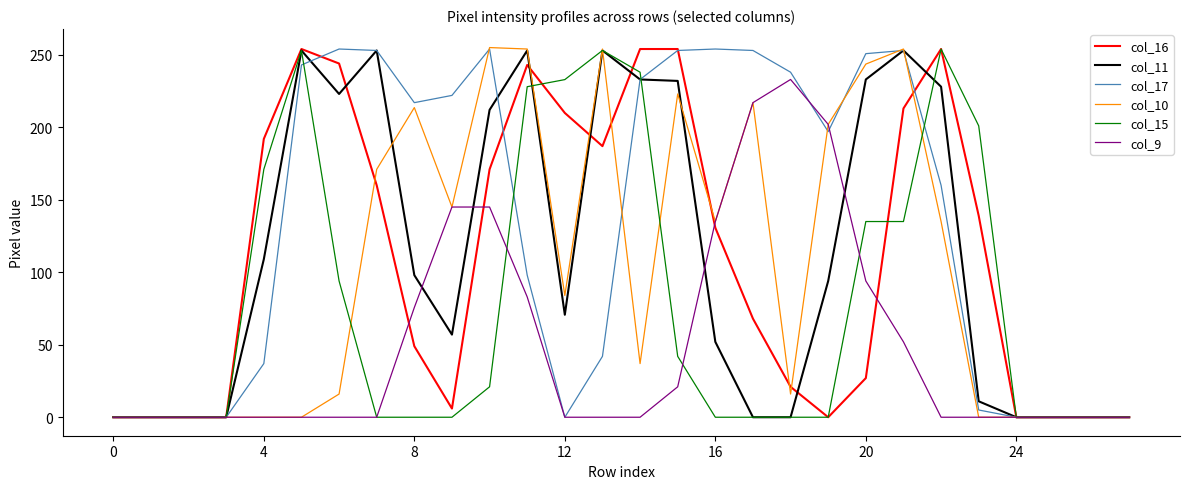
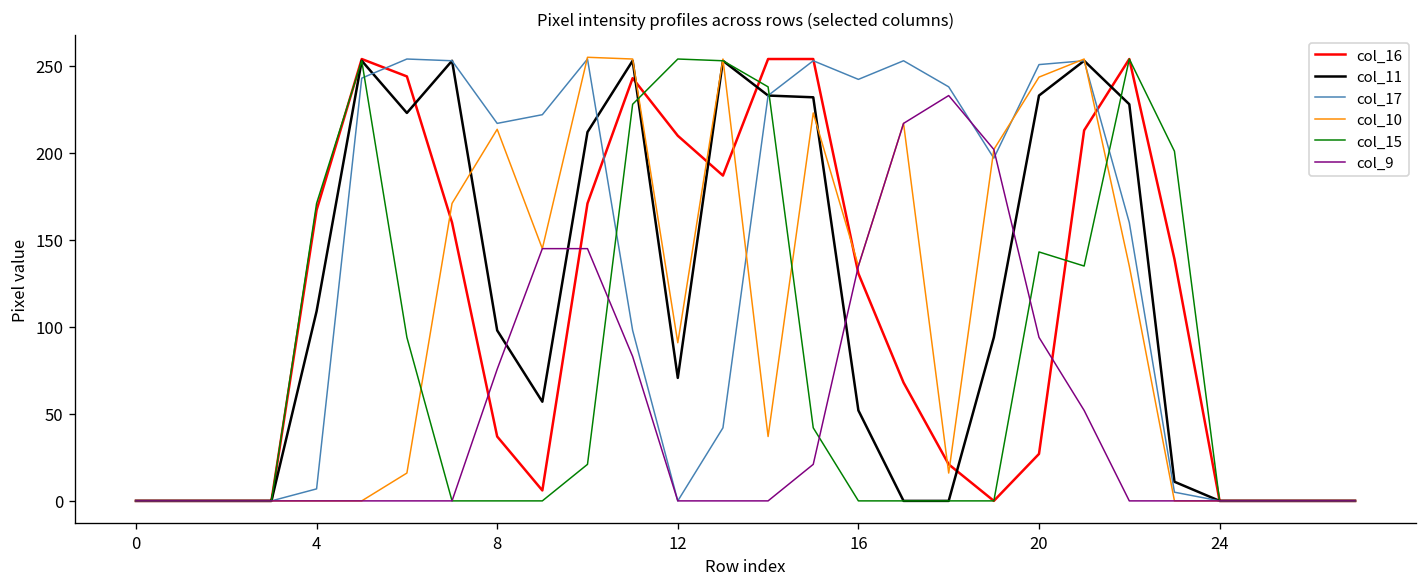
col_16, 4: 192 -> 167
col_17, 4: 37 -> 7
col_16, 8: 49 -> 37
col_10, 12: 84 -> 91
col_15, 12: 233 -> 254
col_17, 16: 254 -> 242
col_15, 20: 135 -> 143
